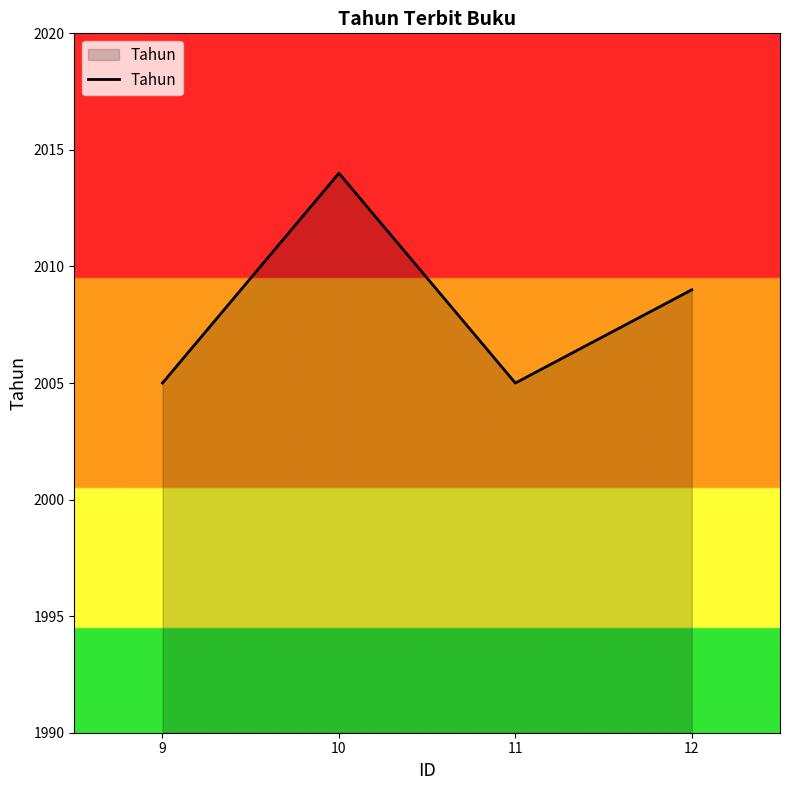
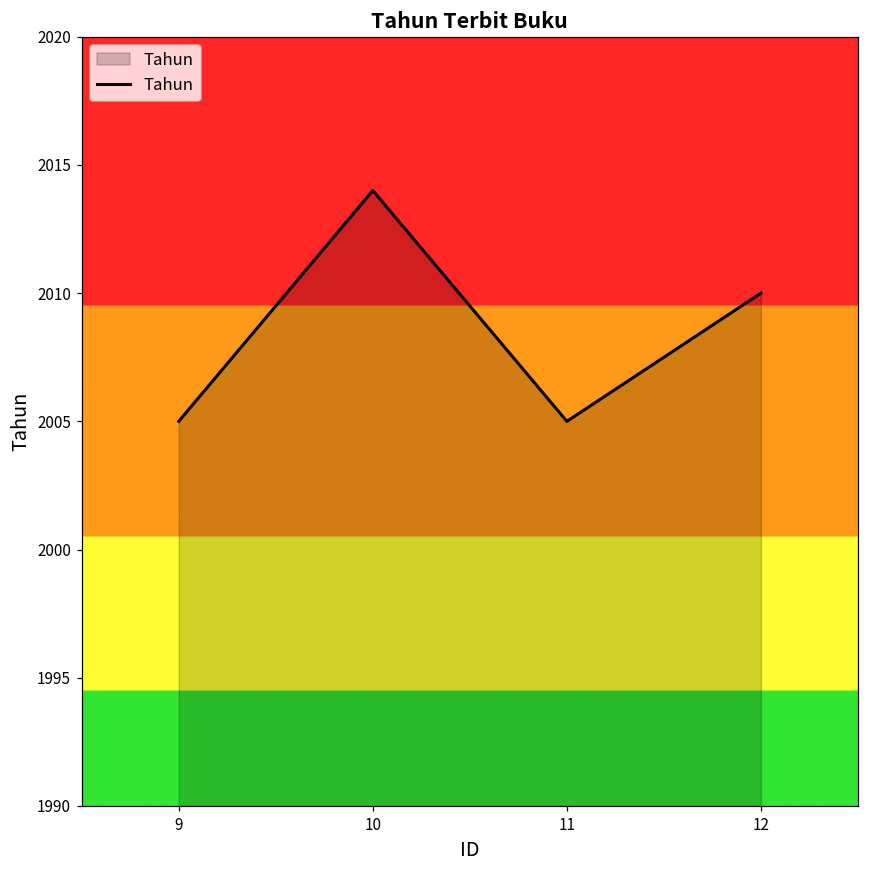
12: 2009 -> 2010
